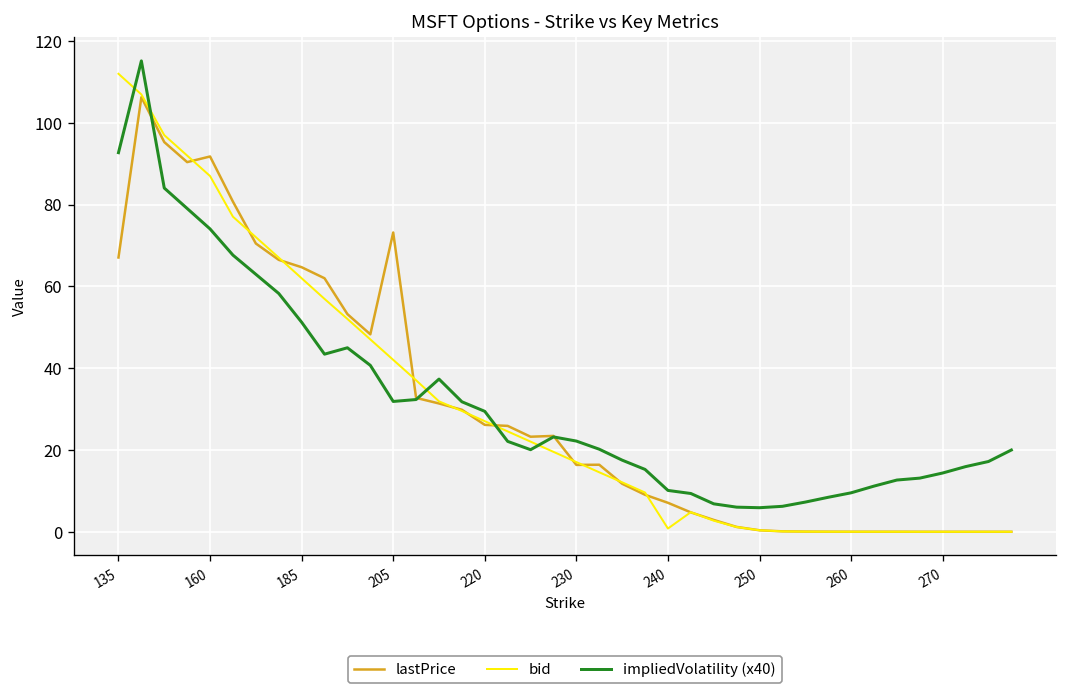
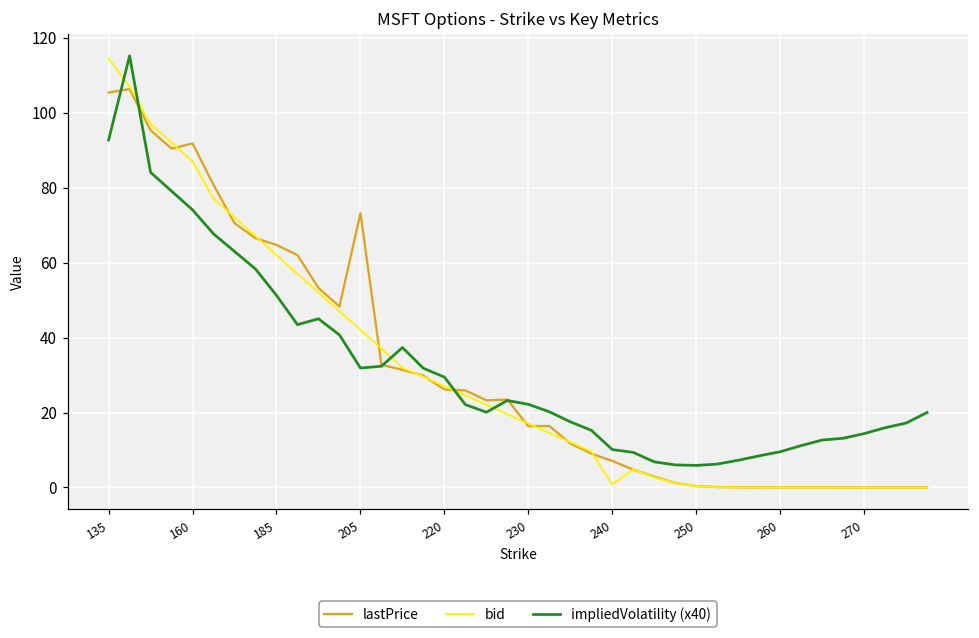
lastPrice, 135: 67 -> 105
bid, 135: 112 -> 114
